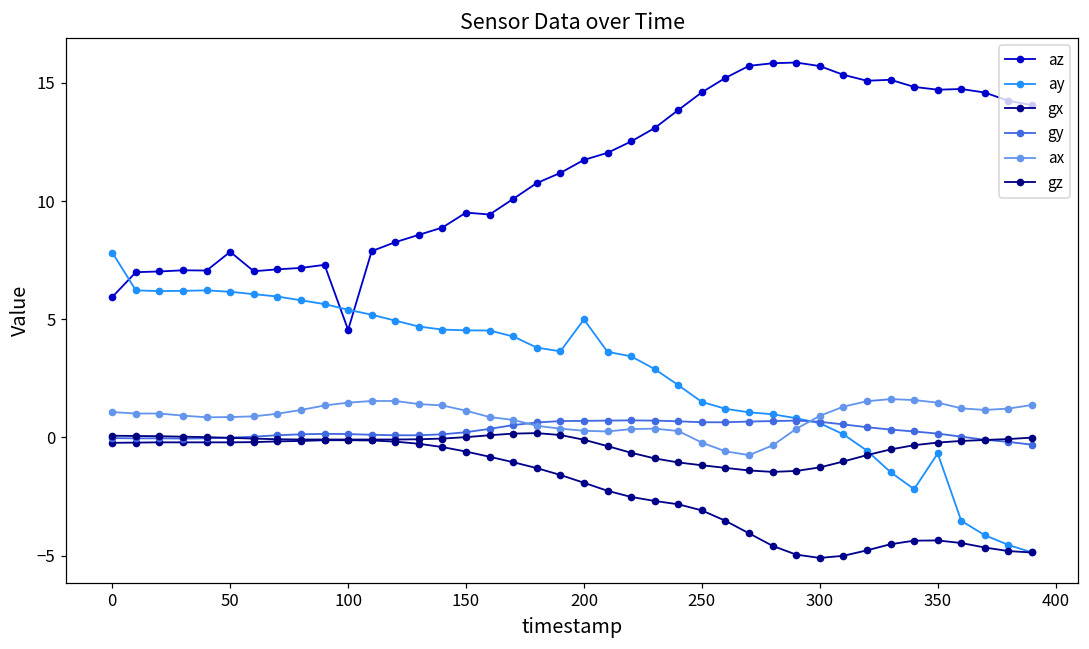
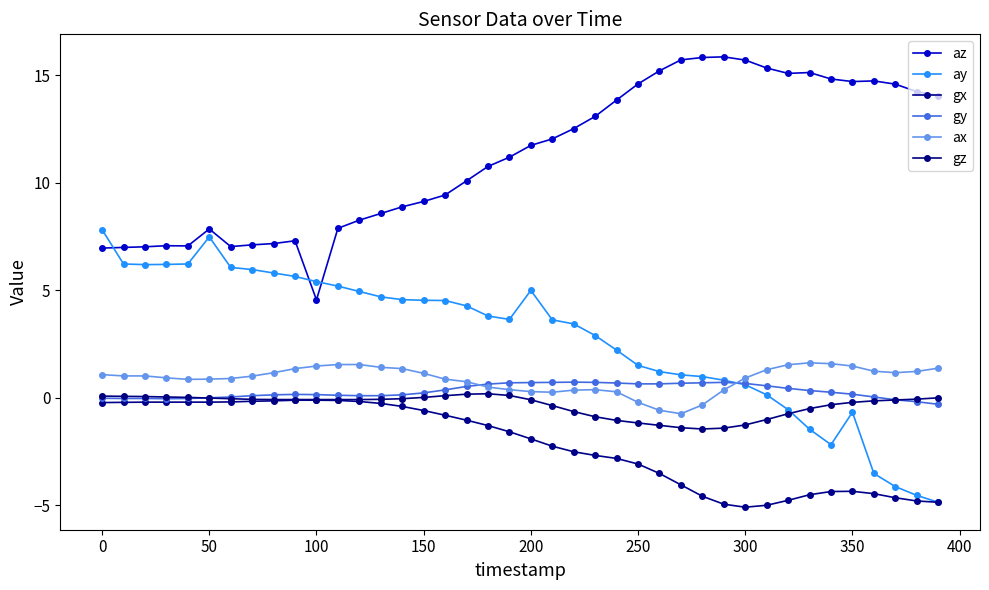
az, 0: 5.9 -> 7.0
ay, 50: 6.2 -> 7.5
az, 150: 9.5 -> 9.1
